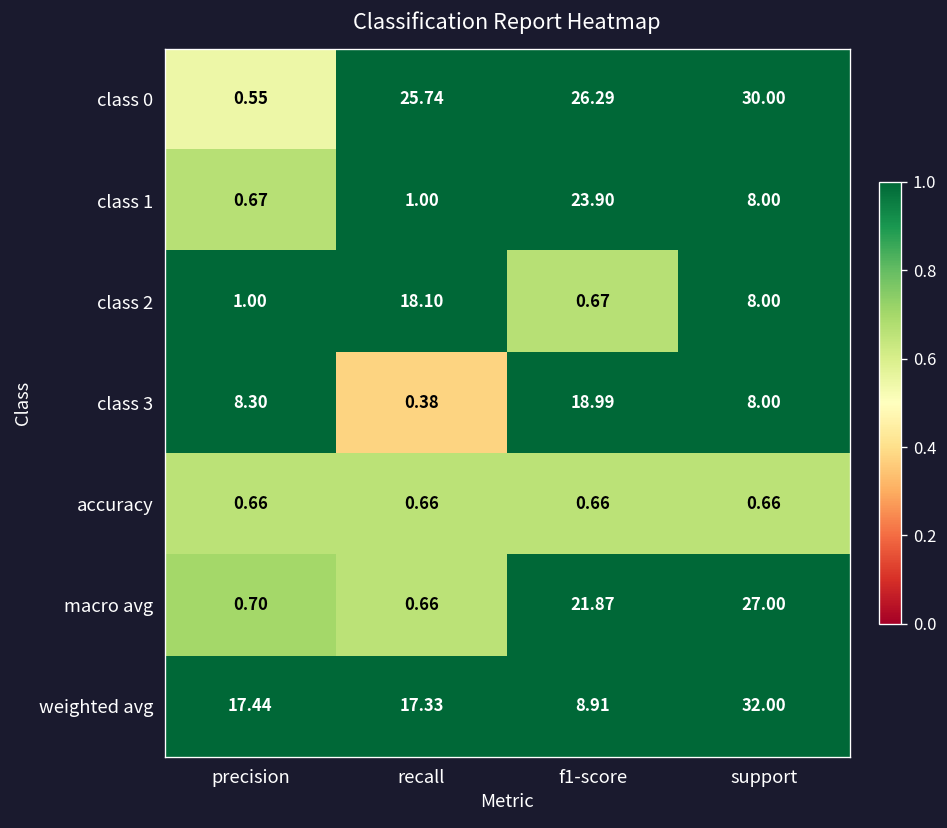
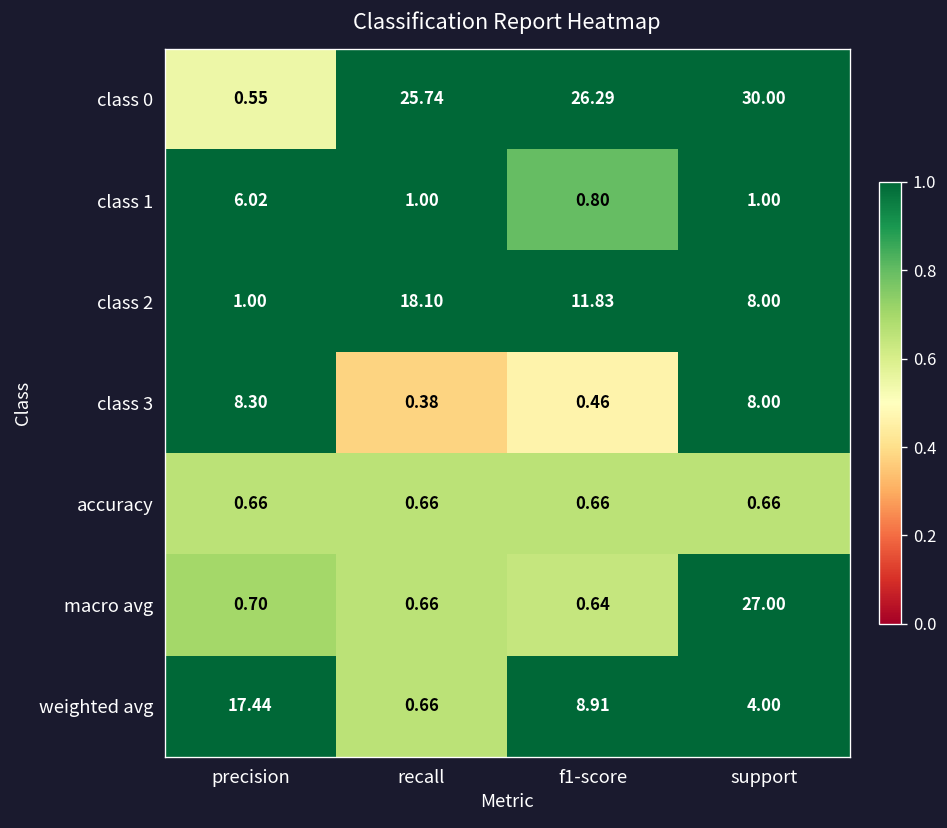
class 1, precision: 0.67 -> 6.02
class 1, f1-score: 23.90 -> 0.80
class 1, support: 8.00 -> 1.00
class 2, f1-score: 0.67 -> 11.83
class 3, f1-score: 18.99 -> 0.46
macro avg, f1-score: 21.87 -> 0.64
weighted avg, recall: 17.33 -> 0.66
weighted avg, support: 32.00 -> 4.00
